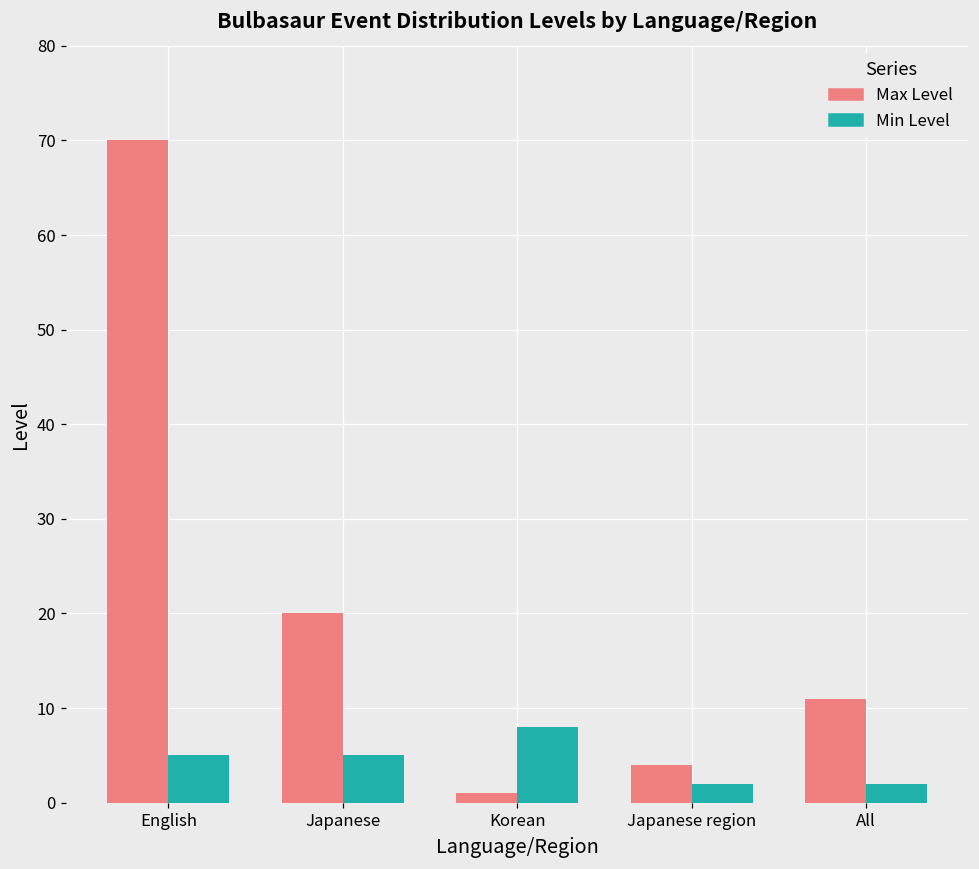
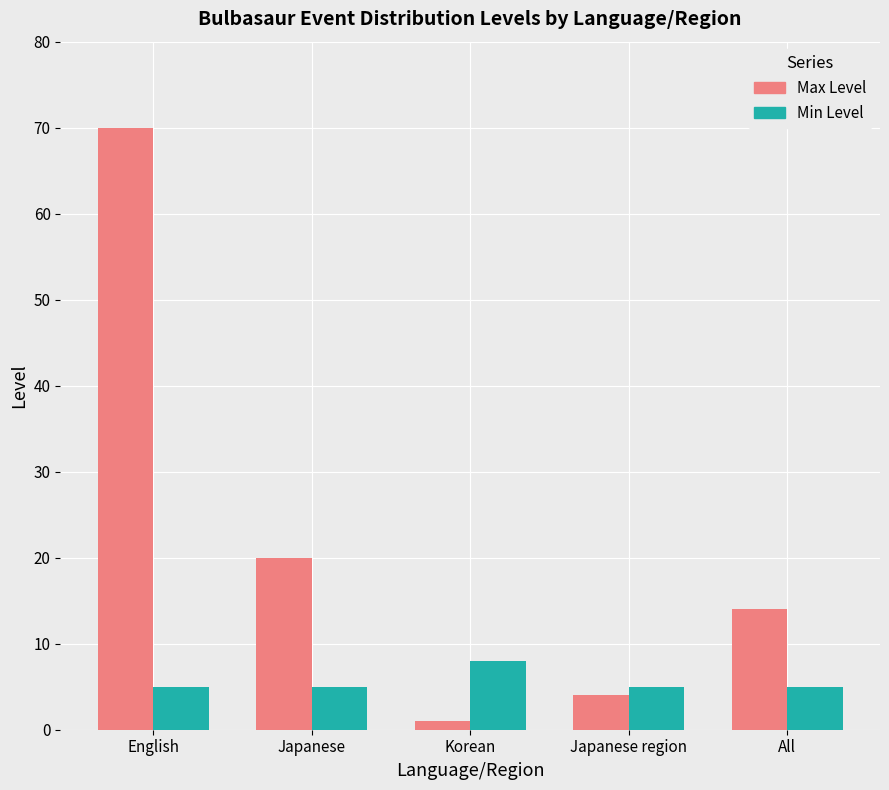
Min Level, Japanese region: 2 -> 5
Max Level, All: 11 -> 14
Min Level, All: 2 -> 5
